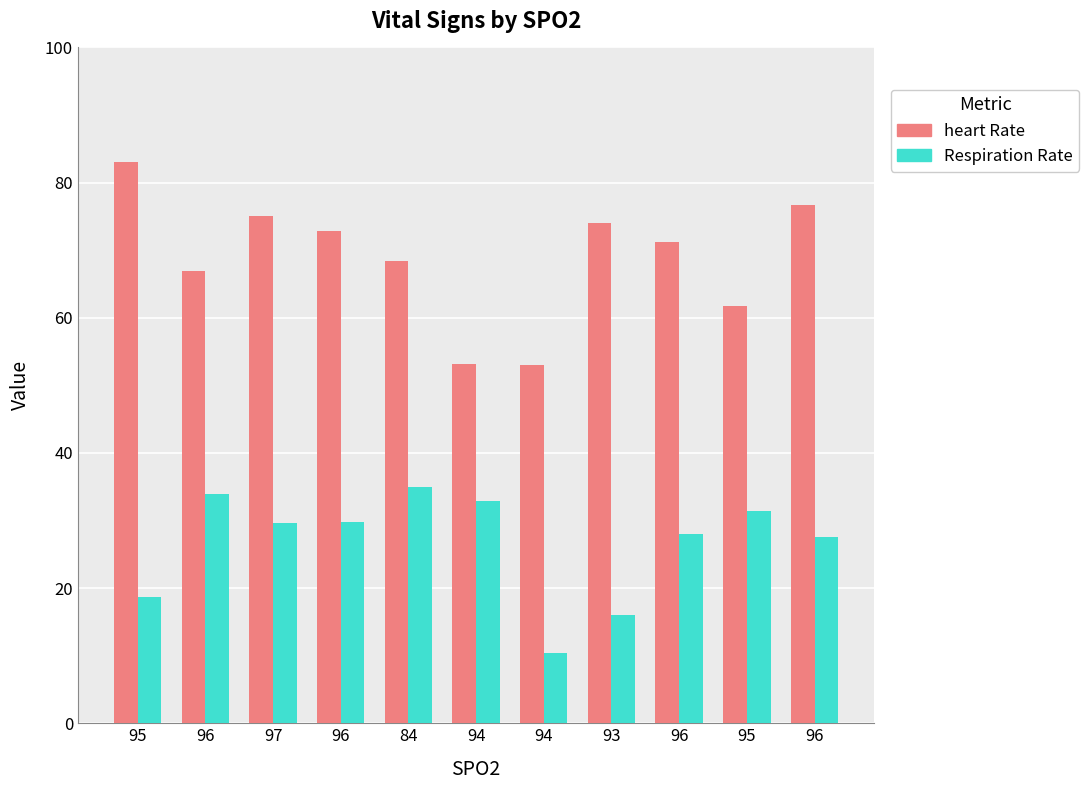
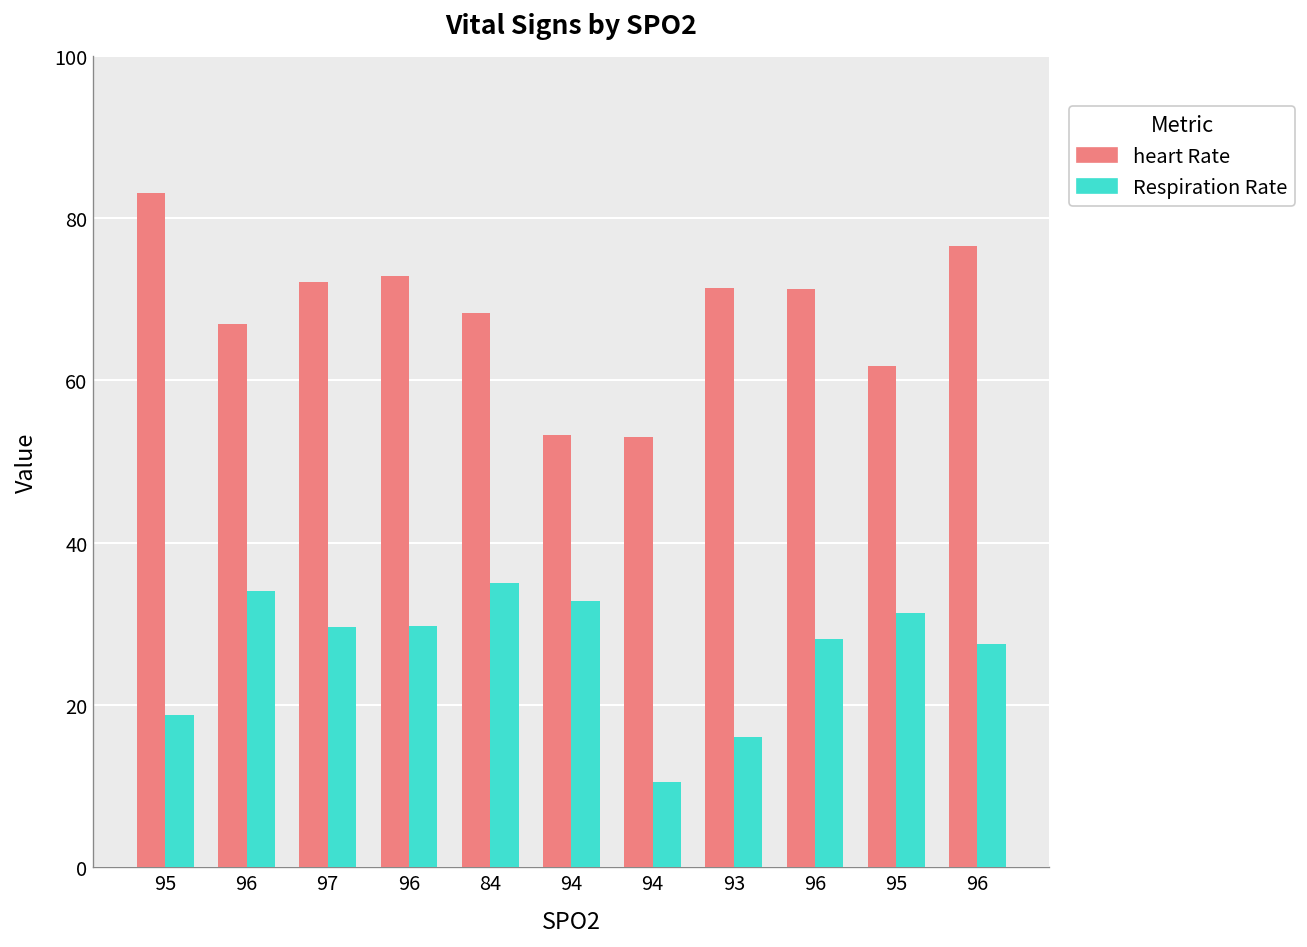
heart Rate, 97: 75 -> 72
heart Rate, 93: 74 -> 71
